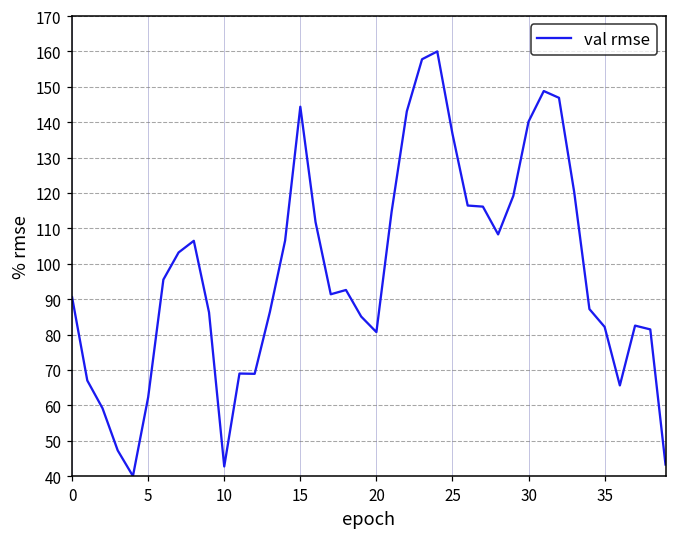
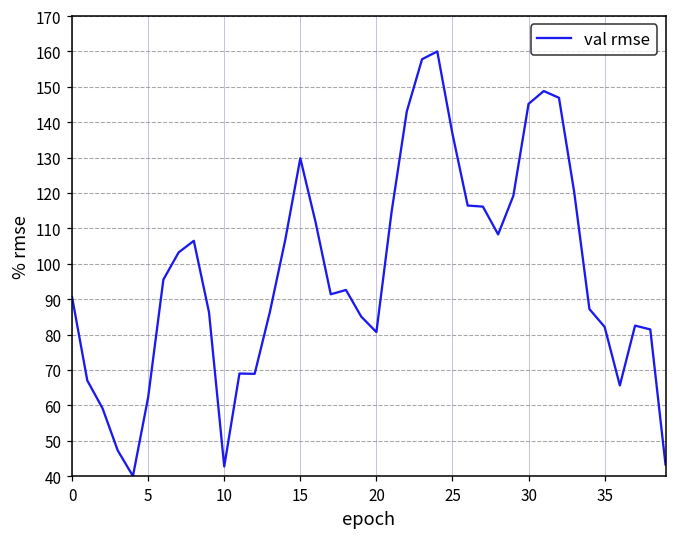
15: 144 -> 130
30: 140 -> 145
